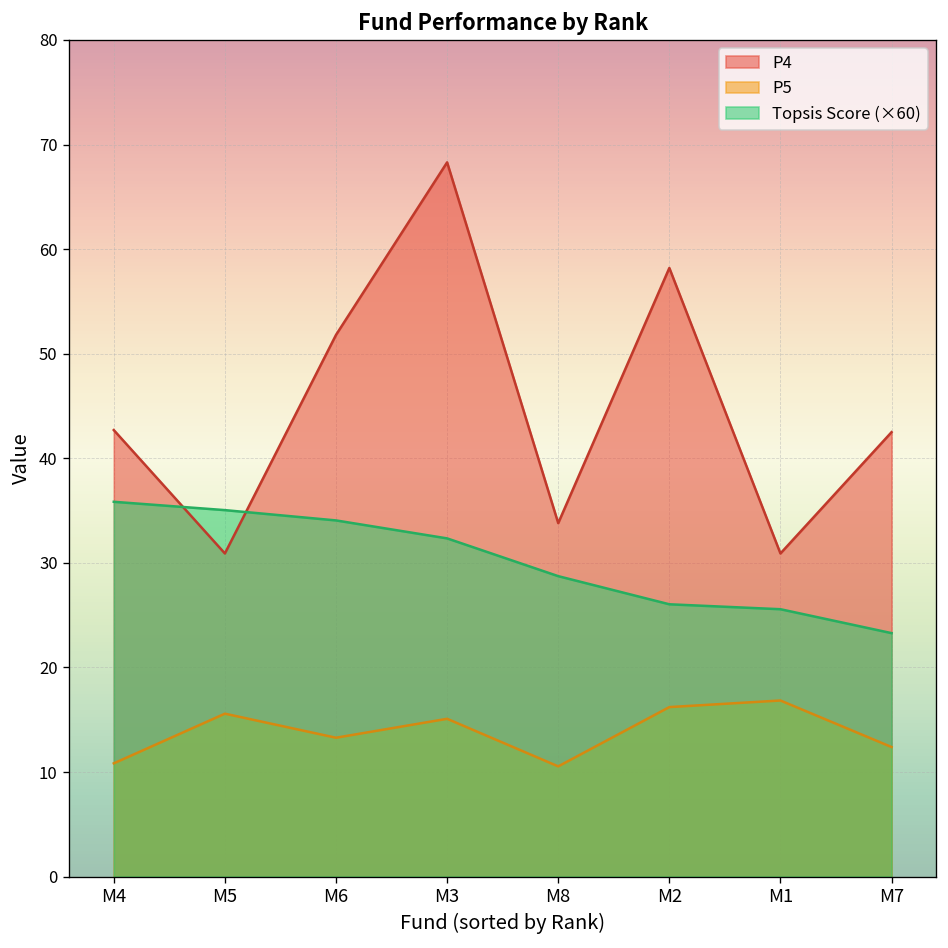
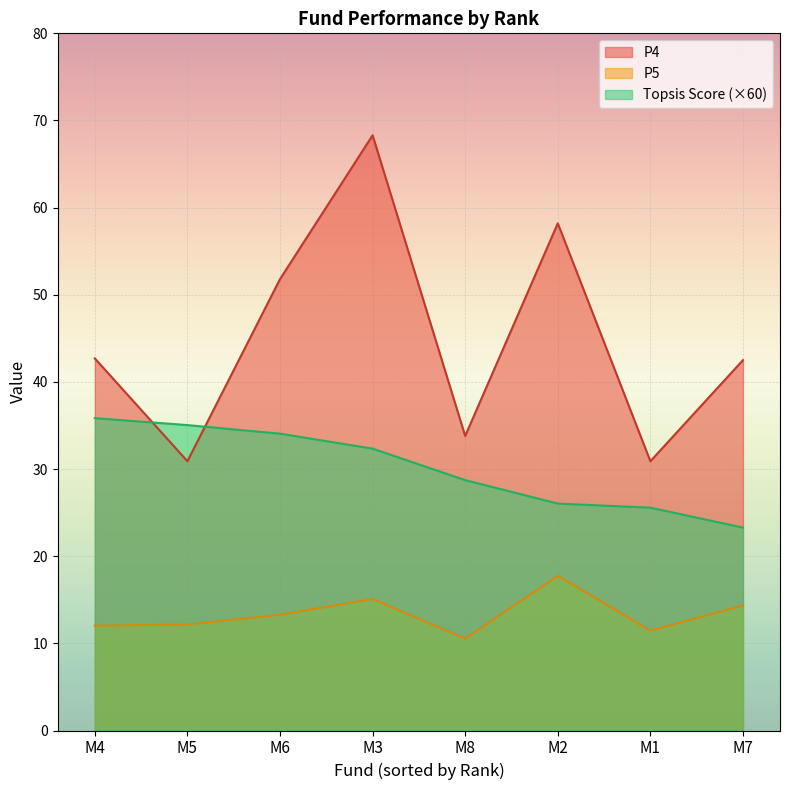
P5, M4: 11 -> 12
P5, M5: 16 -> 12
P5, M2: 16 -> 18
P5, M1: 17 -> 11
P5, M7: 12 -> 14
